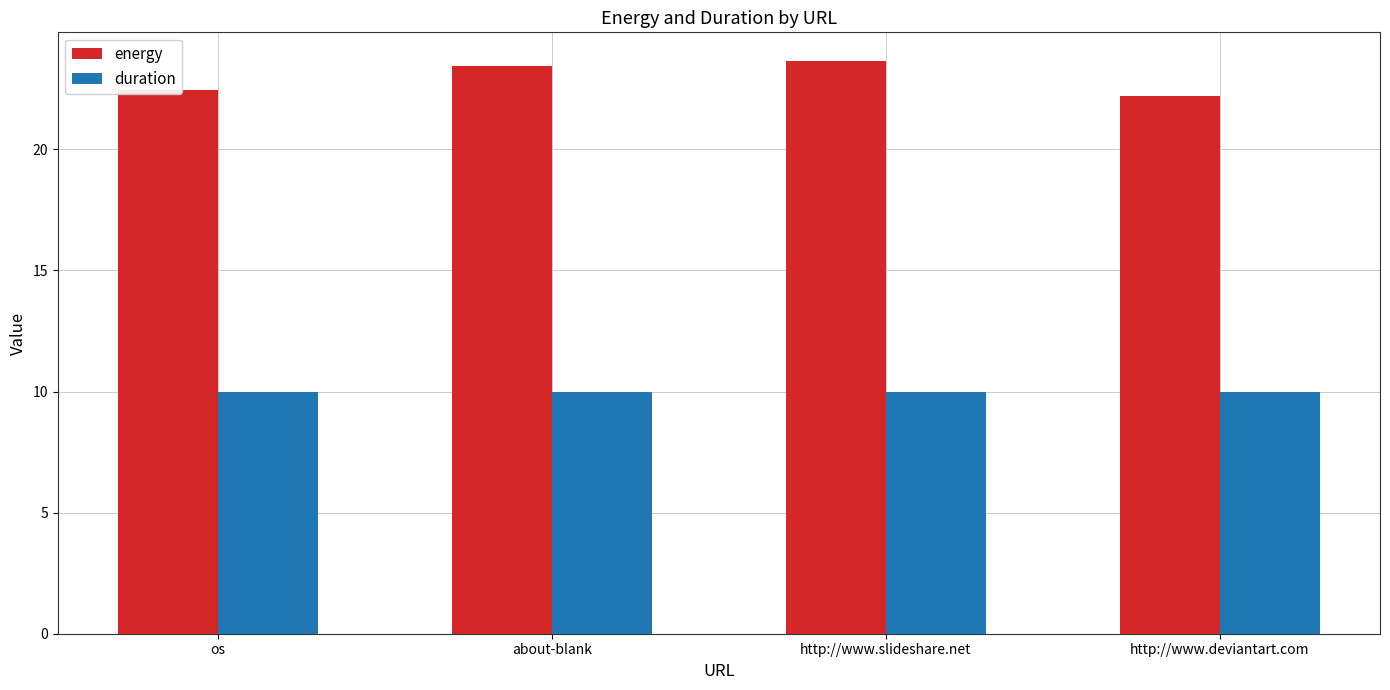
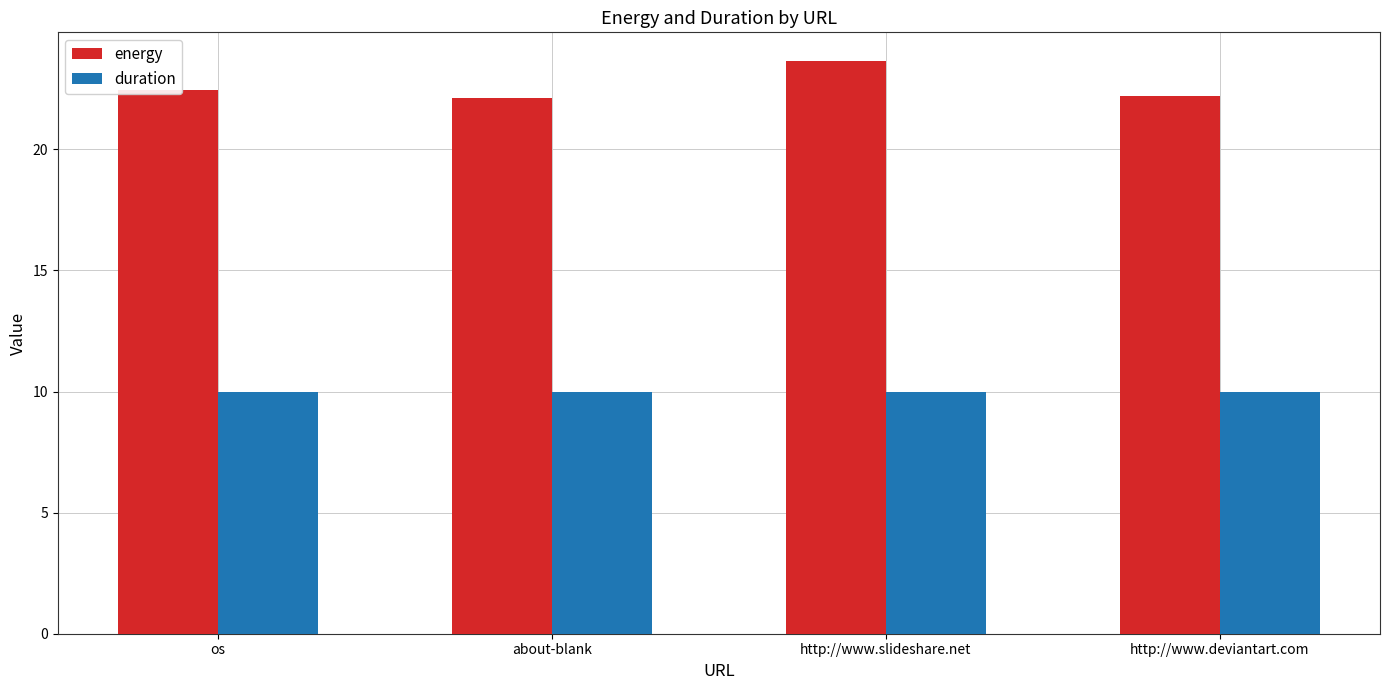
energy, about-blank: 23.4 -> 22.1
